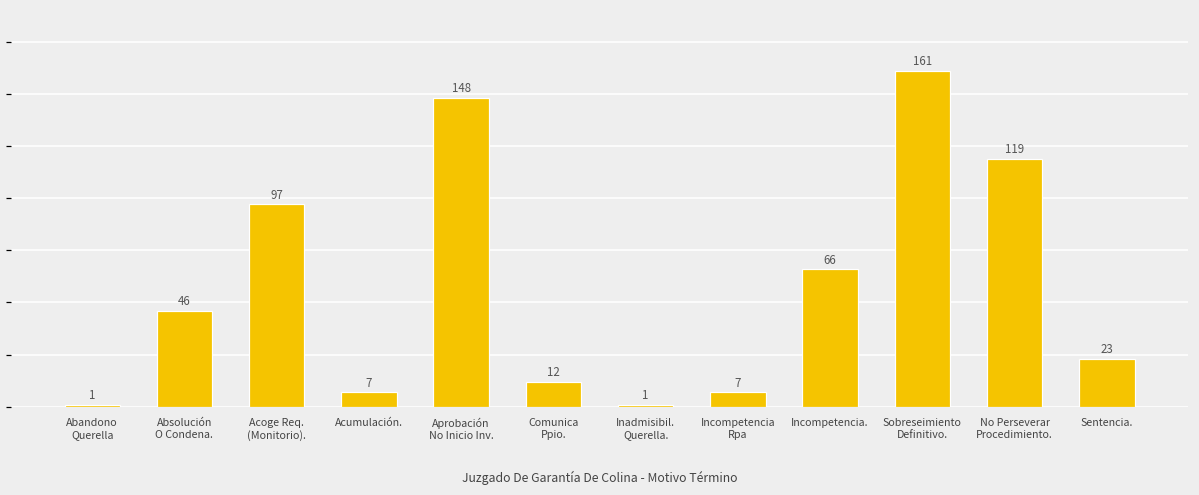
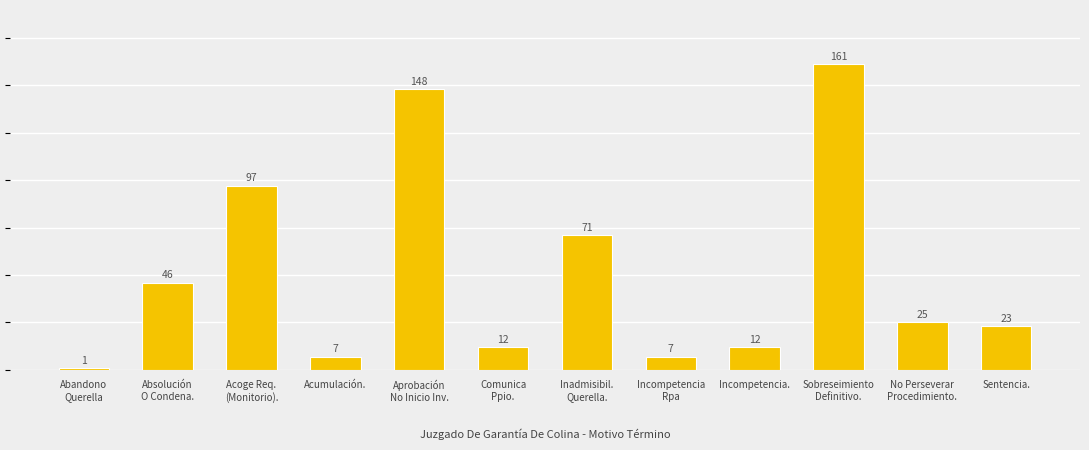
Inadmisibil. Querella.: 1 -> 71
Incompetencia.: 66 -> 12
No Perseverar Procedimiento.: 119 -> 25
